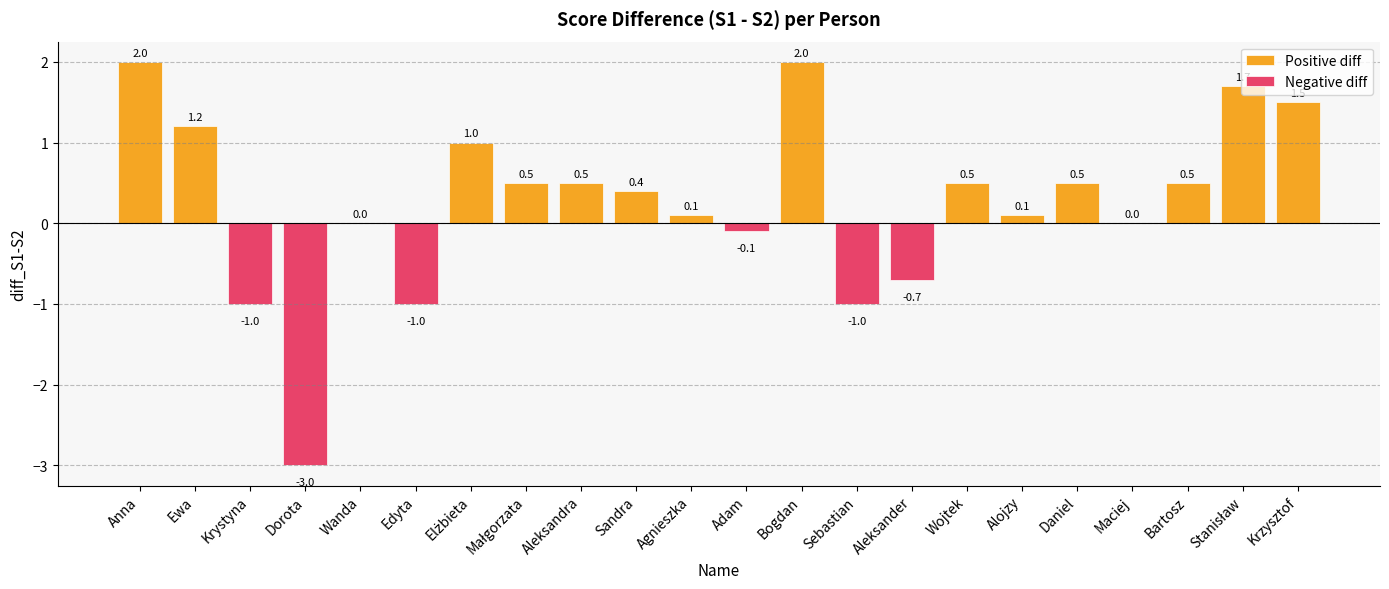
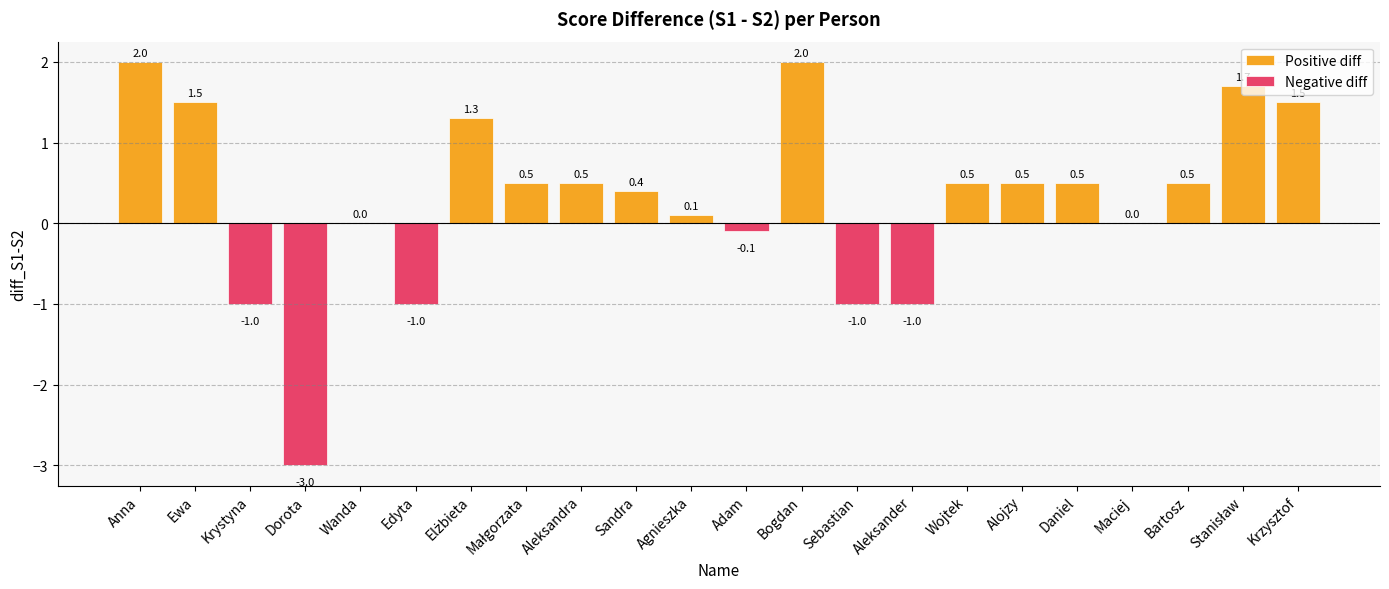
Positive diff, Ewa: 1.2 -> 1.5
Positive diff, Elżbieta: 1.0 -> 1.3
Negative diff, Aleksander: -0.7 -> -1.0
Positive diff, Alojzy: 0.1 -> 0.5
